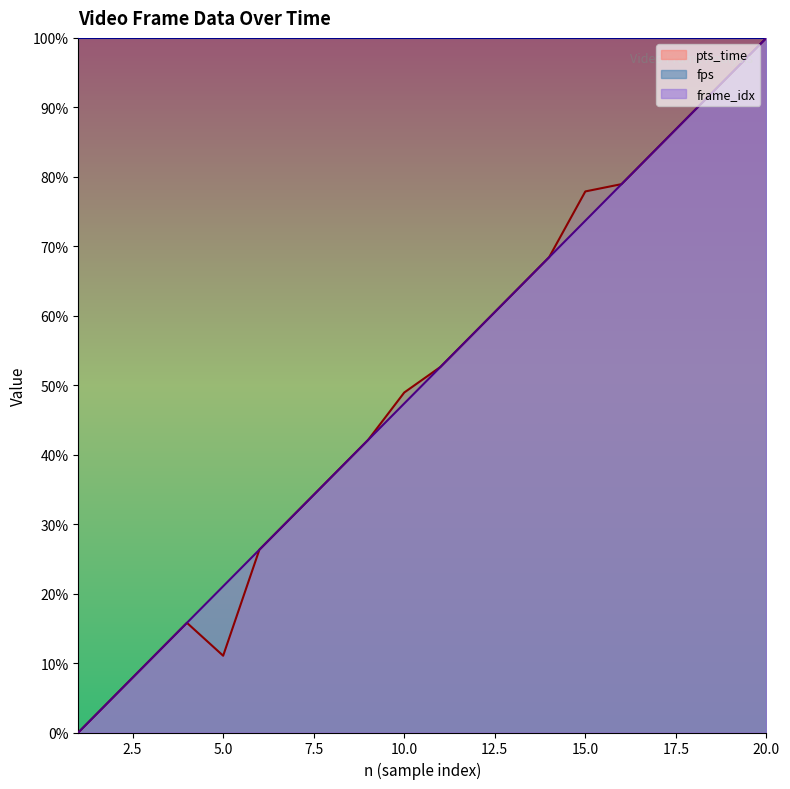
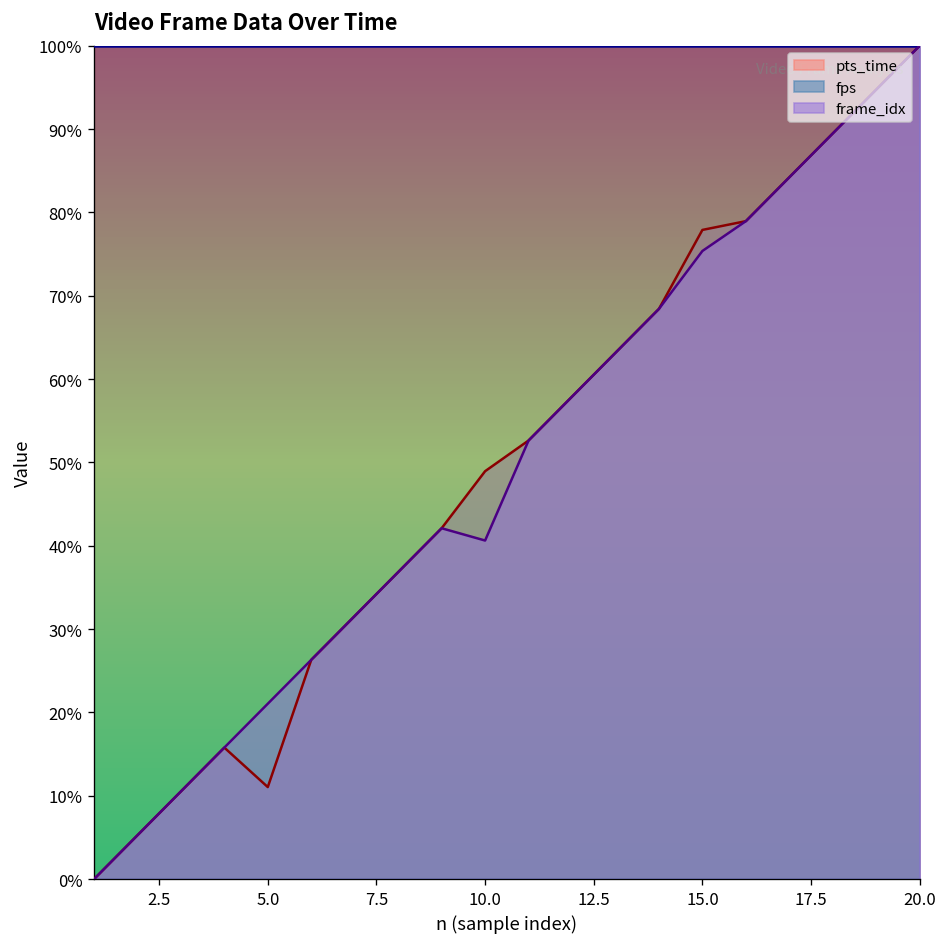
frame_idx, 10.0: 47% -> 41%
frame_idx, 15.0: 74% -> 75%
